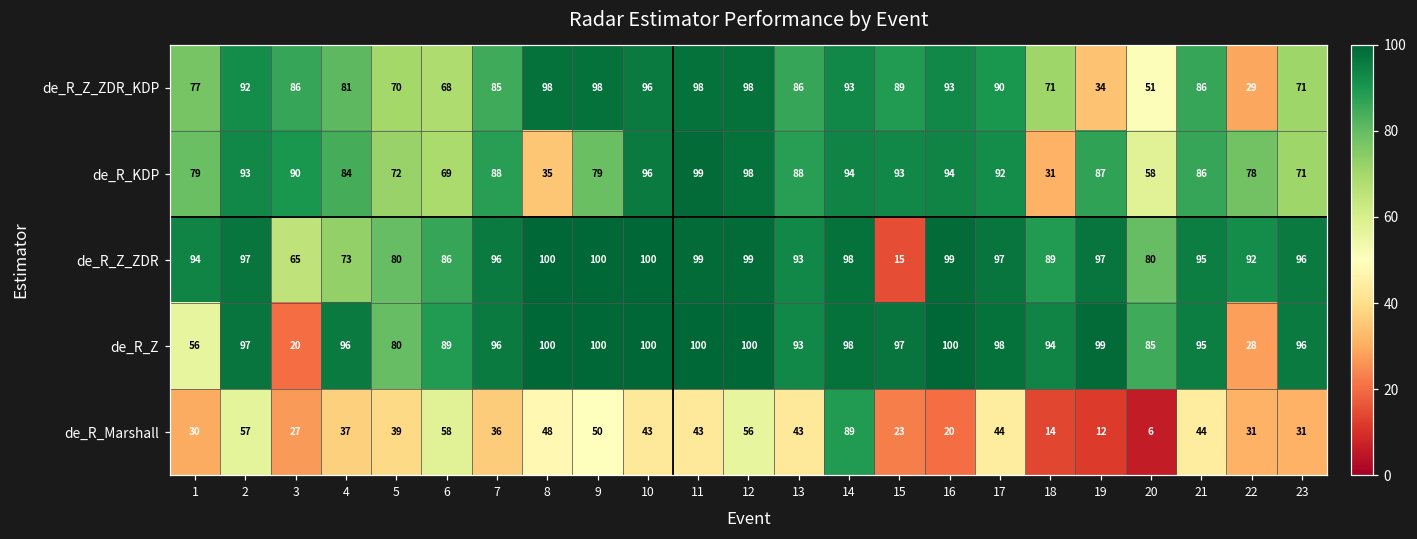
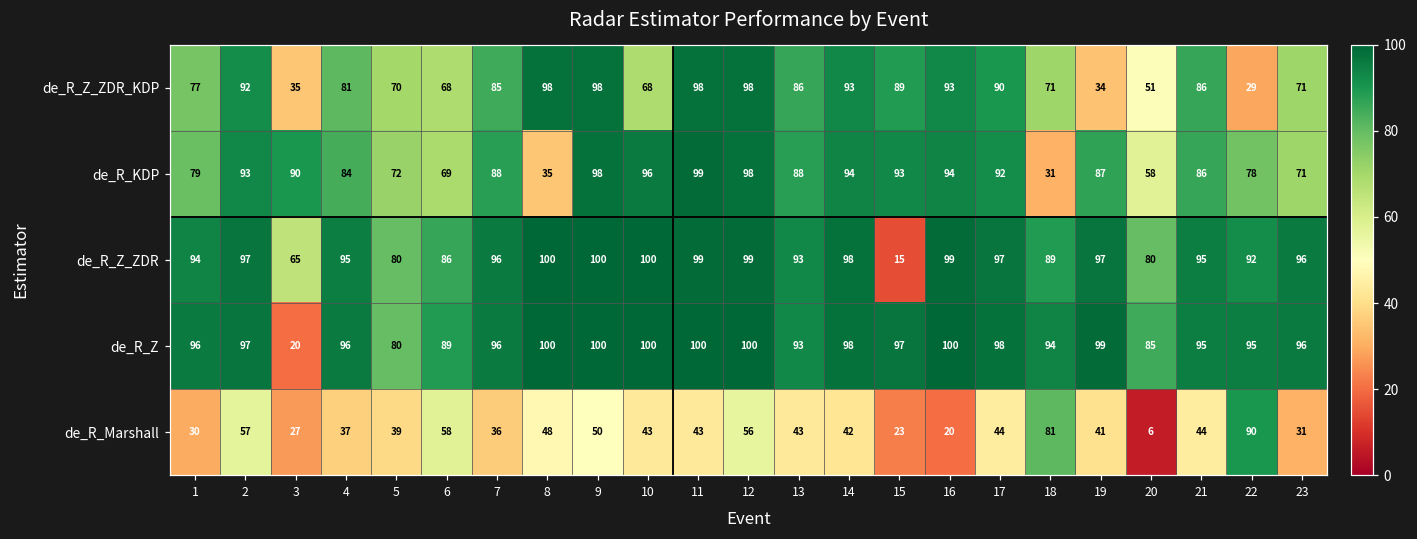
de_R_Z_ZDR_KDP, 3: 86 -> 35
de_R_Z_ZDR_KDP, 10: 96 -> 68
de_R_KDP, 9: 79 -> 98
de_R_Z_ZDR, 4: 73 -> 95
de_R_Z, 1: 56 -> 96
de_R_Z, 22: 28 -> 95
de_R_Marshall, 14: 89 -> 42
de_R_Marshall, 18: 14 -> 81
de_R_Marshall, 19: 12 -> 41
de_R_Marshall, 22: 31 -> 90
